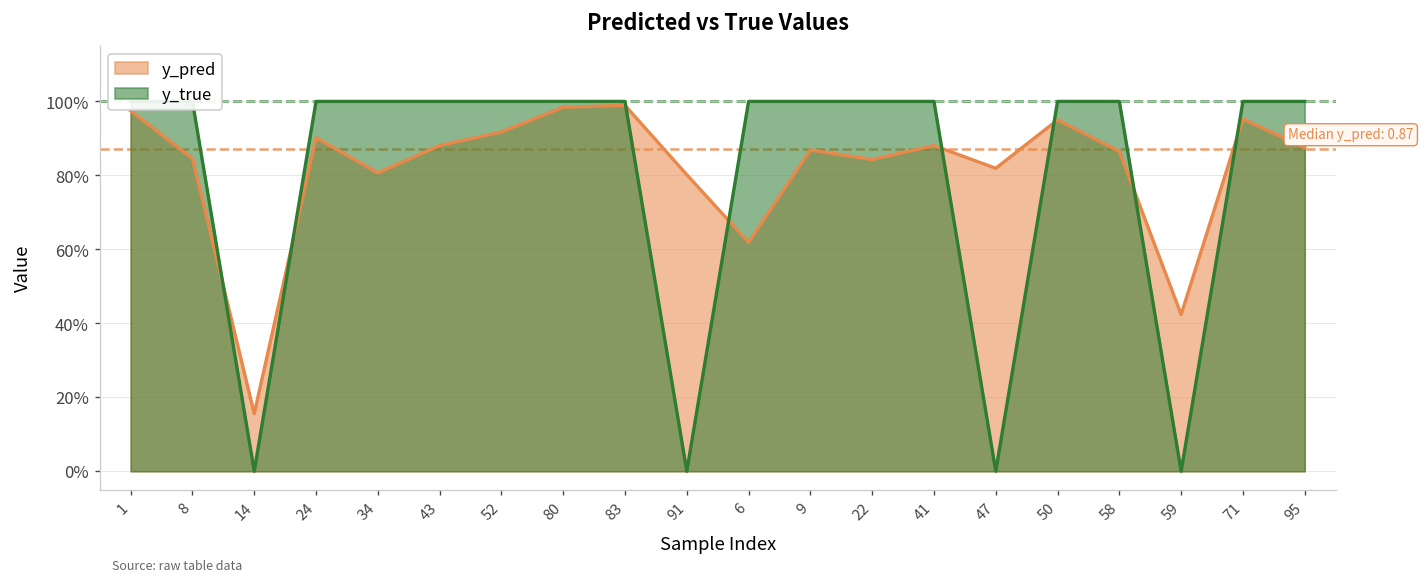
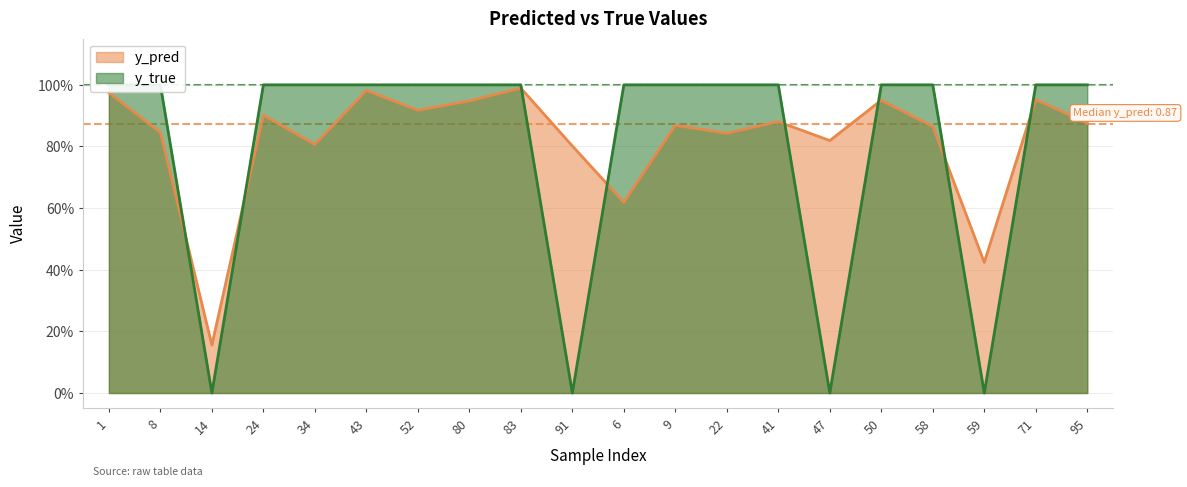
y_pred, 43: 88% -> 98%
y_pred, 80: 98% -> 95%
